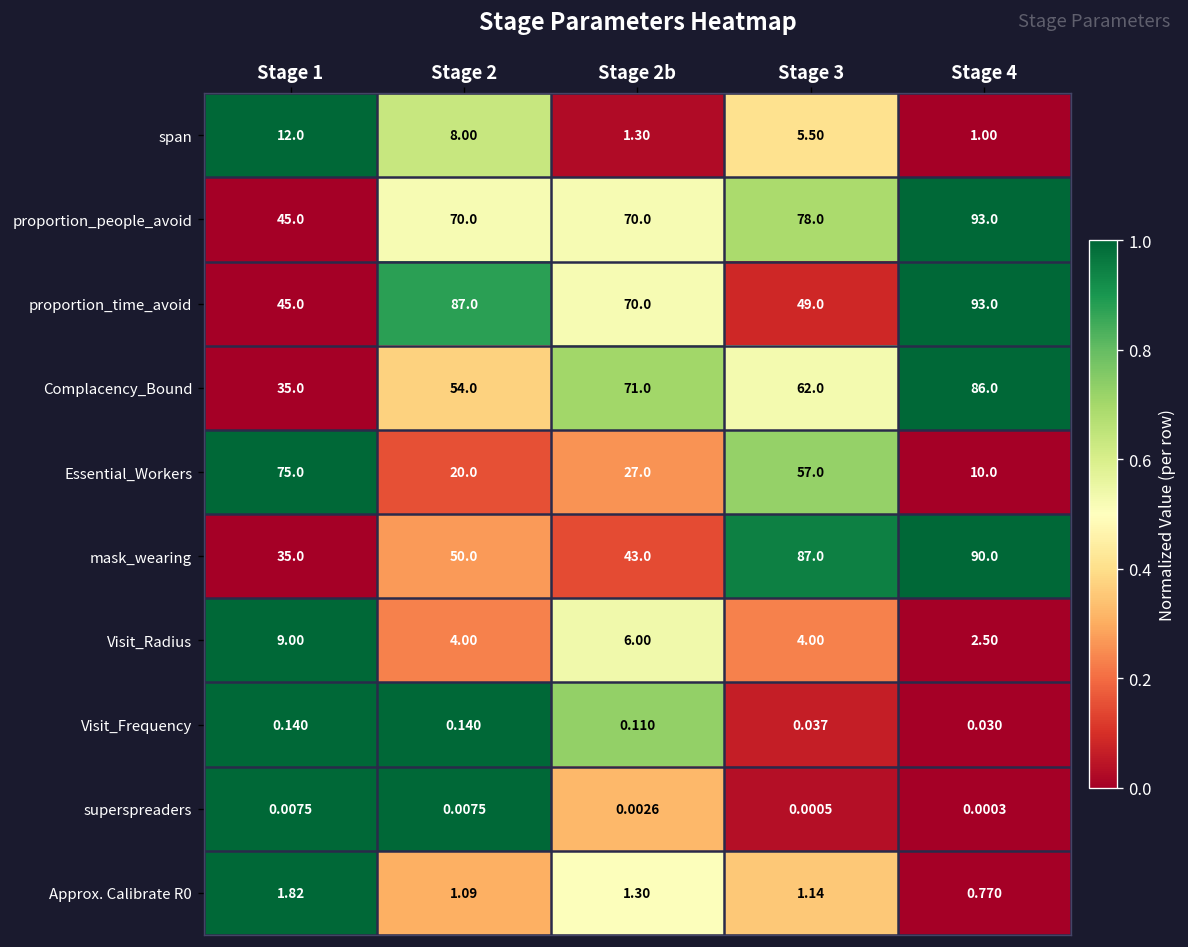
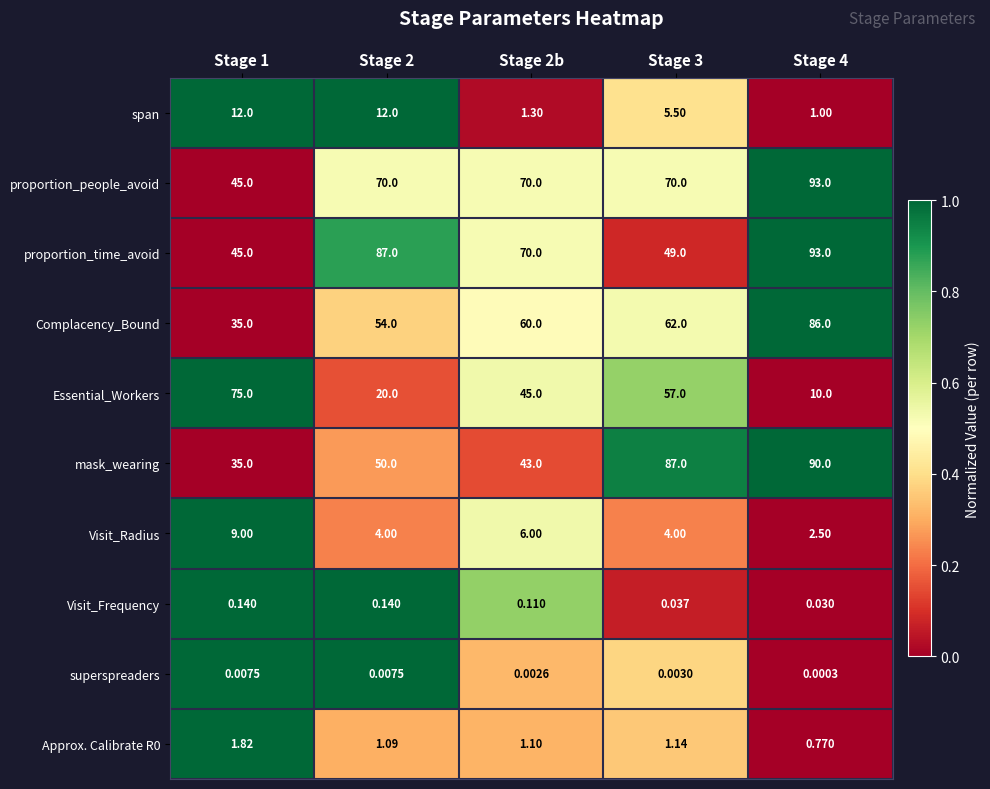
span, Stage 2: 8.00 -> 12.0
proportion_people_avoid, Stage 3: 78.0 -> 70.0
Complacency_Bound, Stage 2b: 71.0 -> 60.0
Essential_Workers, Stage 2b: 27.0 -> 45.0
superspreaders, Stage 3: 0.0005 -> 0.0030
Approx. Calibrate R0, Stage 2b: 1.30 -> 1.10
